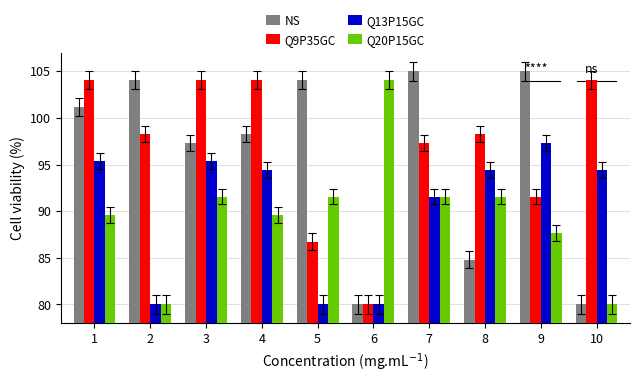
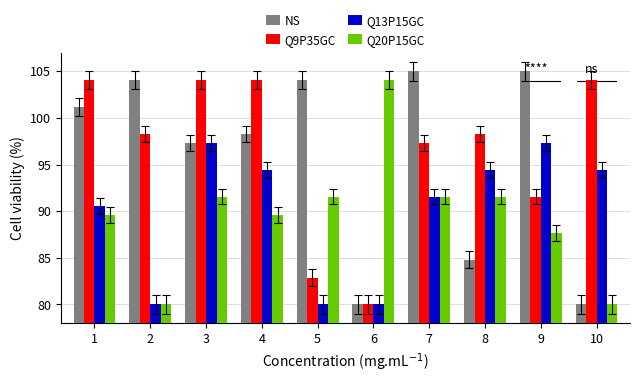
Q13P15GC, 1: 95 -> 91
Q13P15GC, 3: 95 -> 97
Q9P35GC, 5: 87 -> 83
